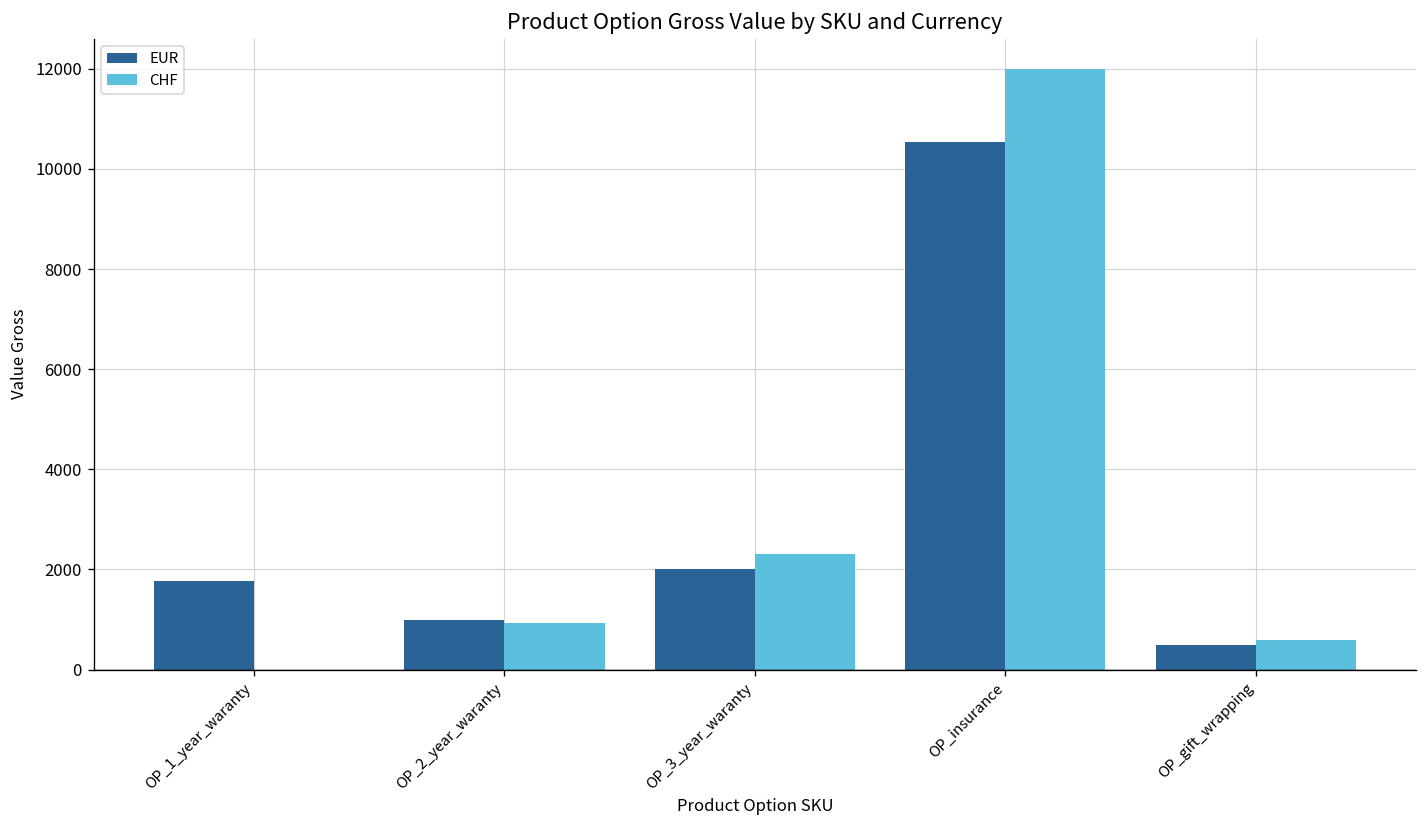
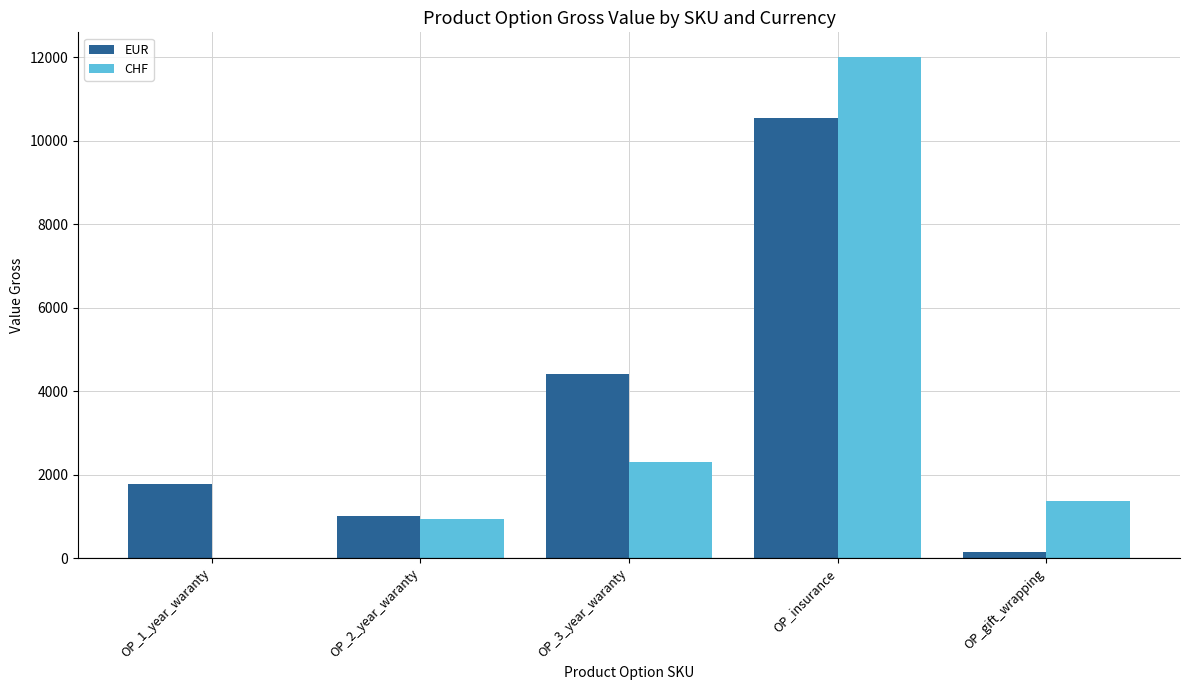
EUR, OP_3_year_waranty: 2000 -> 4400
EUR, OP_gift_wrapping: 500 -> 100
CHF, OP_gift_wrapping: 600 -> 1400
